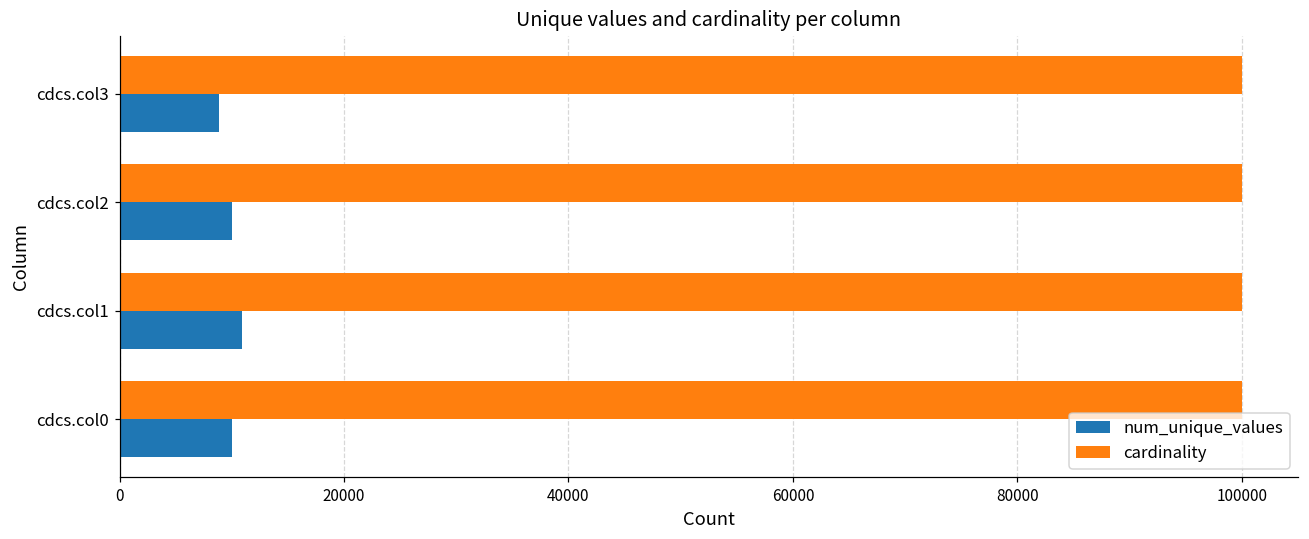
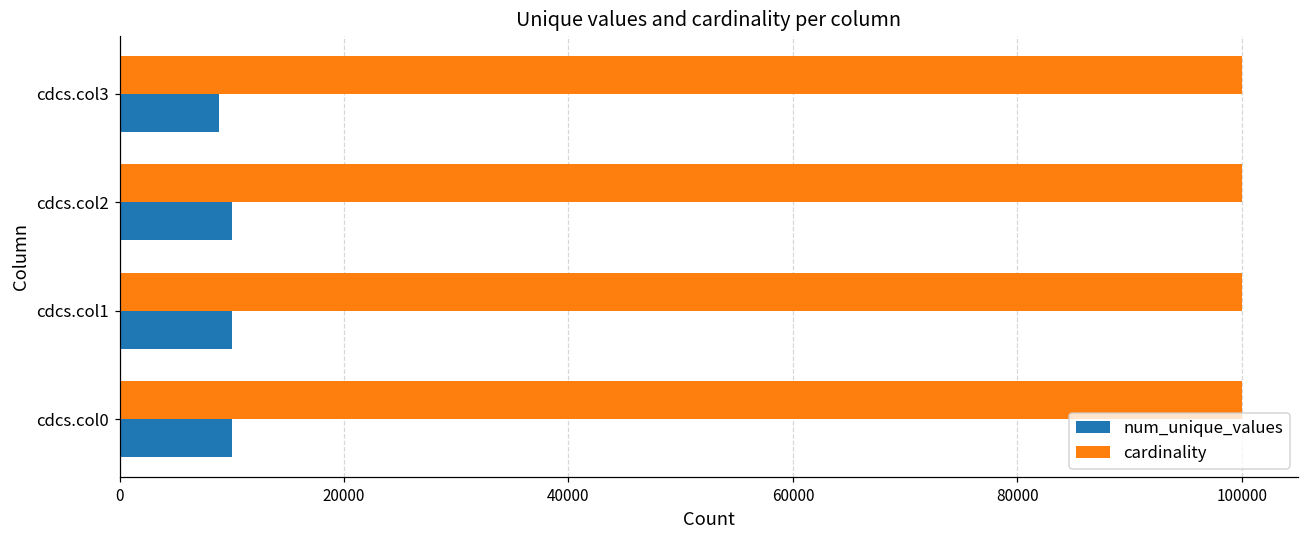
num_unique_values, cdcs.col1: 10900 -> 10000
